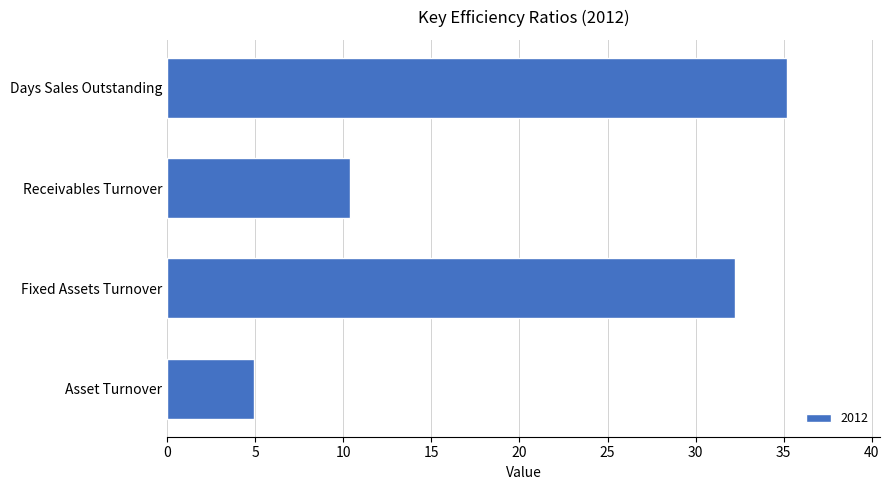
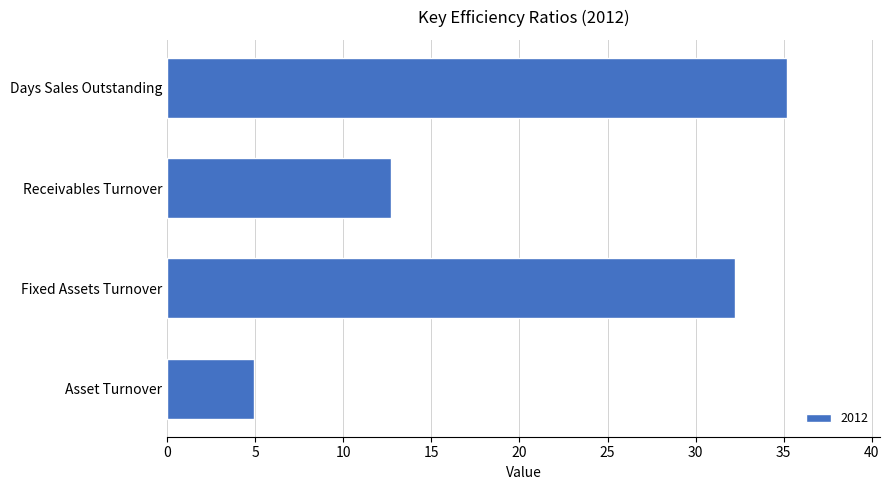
Receivables Turnover: 10.4 -> 12.7
